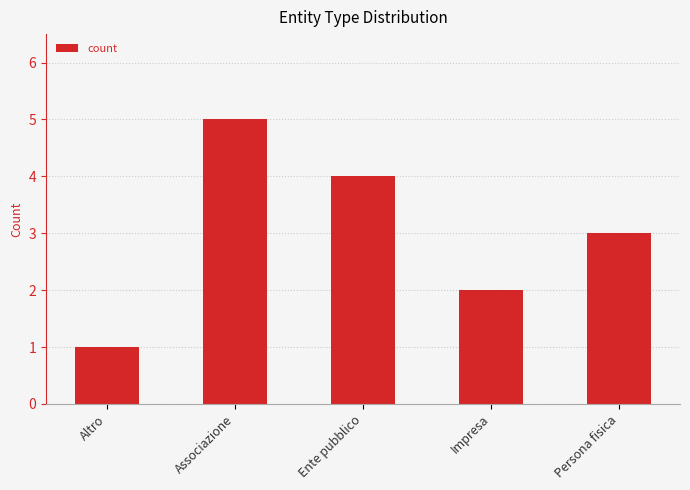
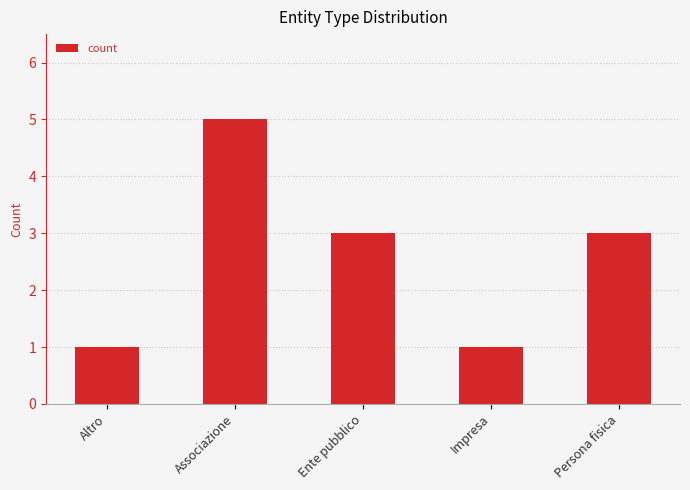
Ente pubblico: 4 -> 3
Impresa: 2 -> 1
